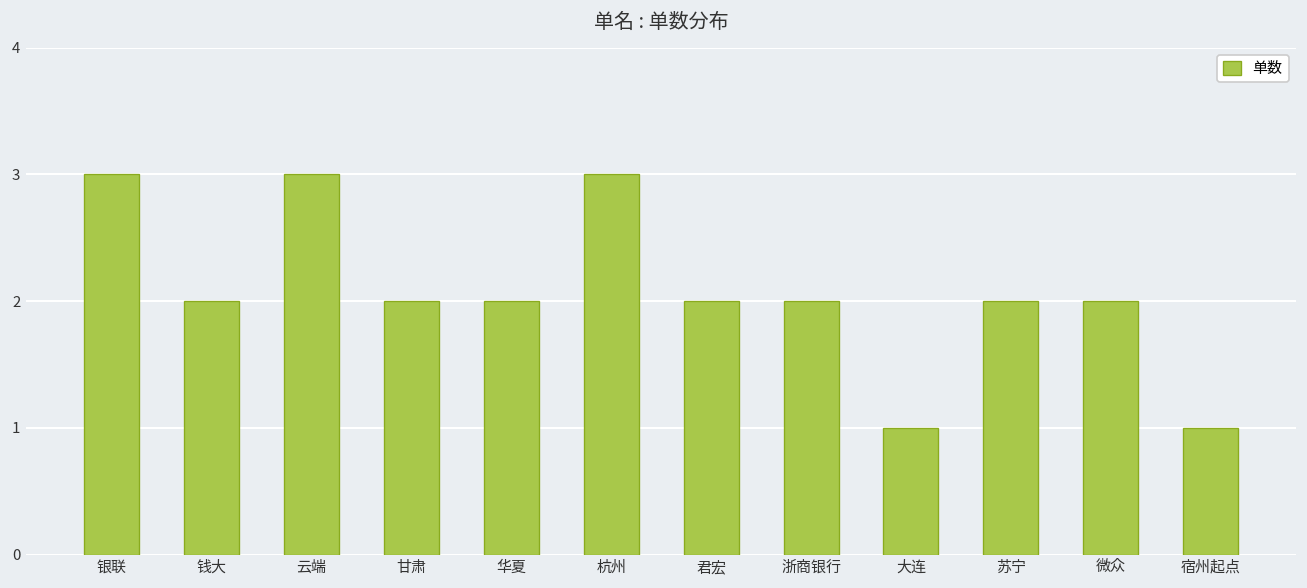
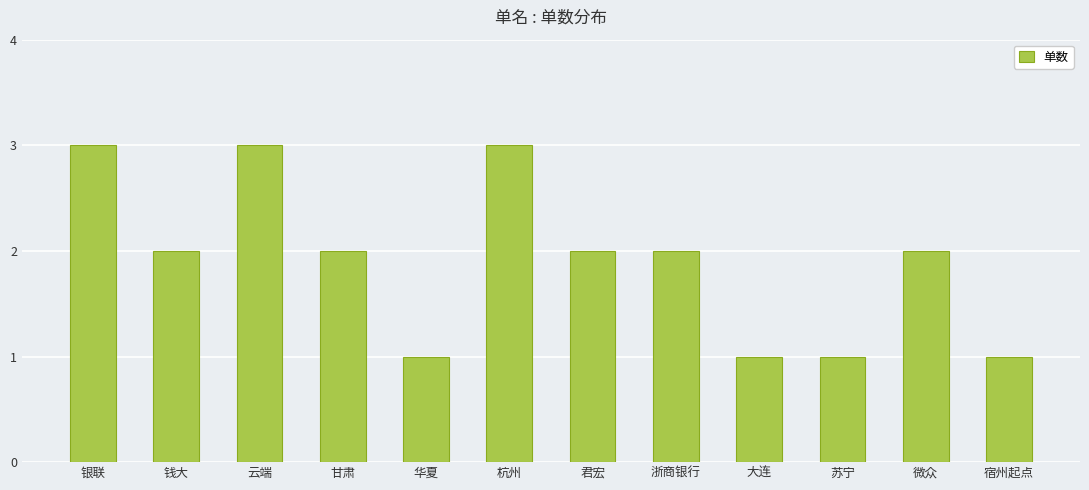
华夏: 2 -> 1
苏宁: 2 -> 1
